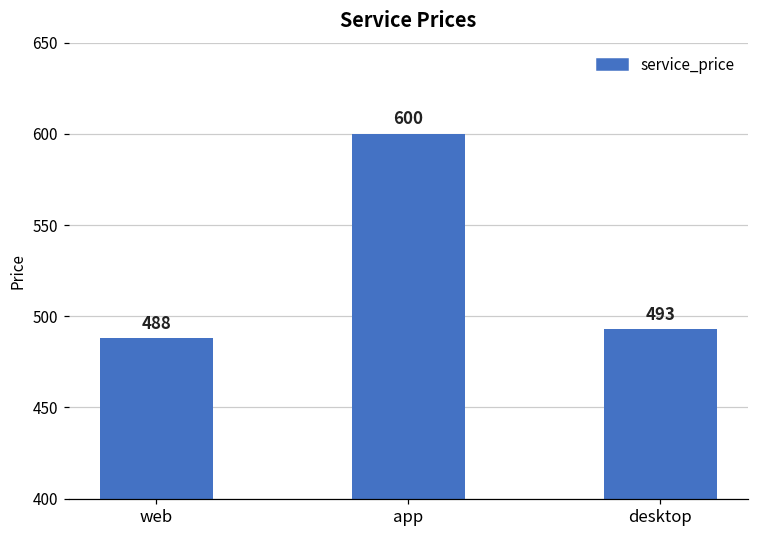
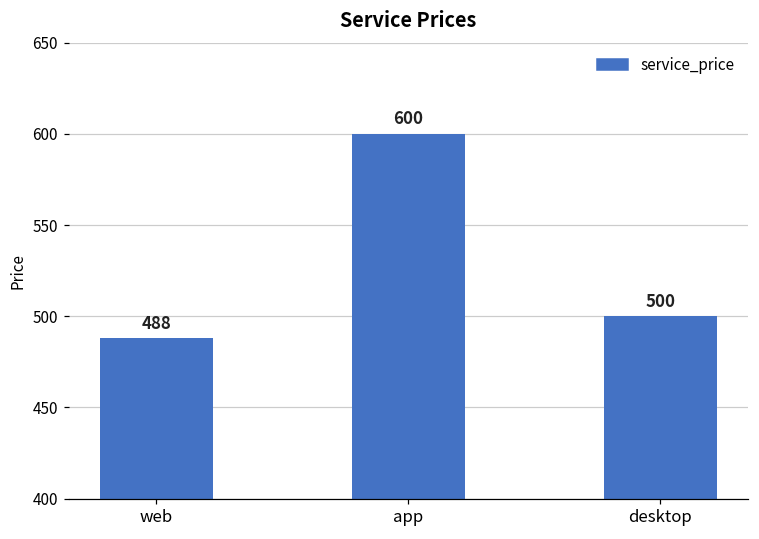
desktop: 493 -> 500
